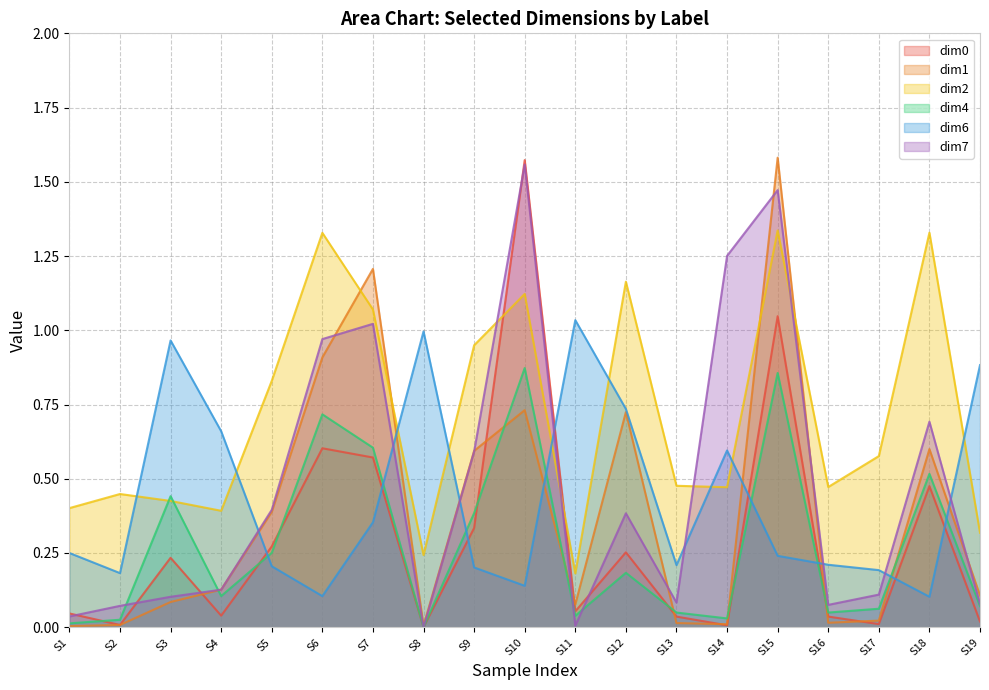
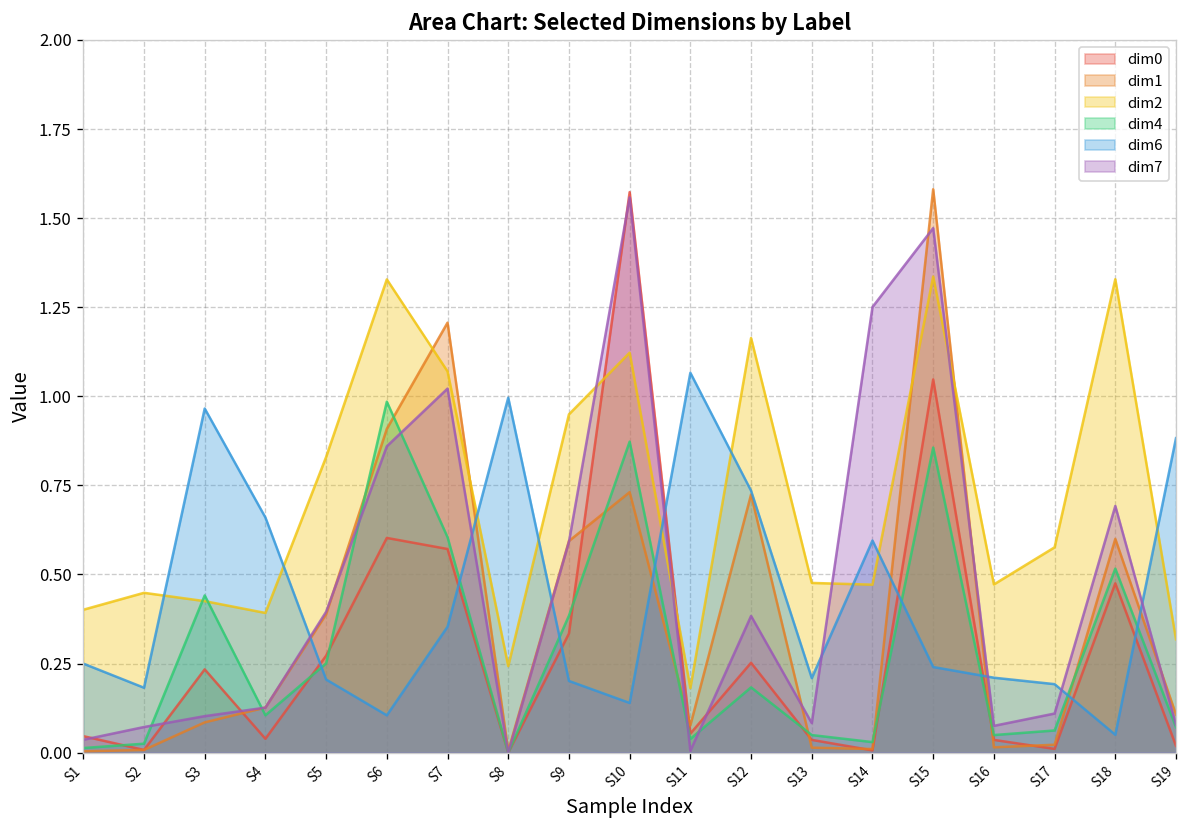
dim4, S6: 0.72 -> 0.98
dim7, S6: 0.97 -> 0.86
dim6, S11: 1.03 -> 1.07
dim6, S18: 0.10 -> 0.05
